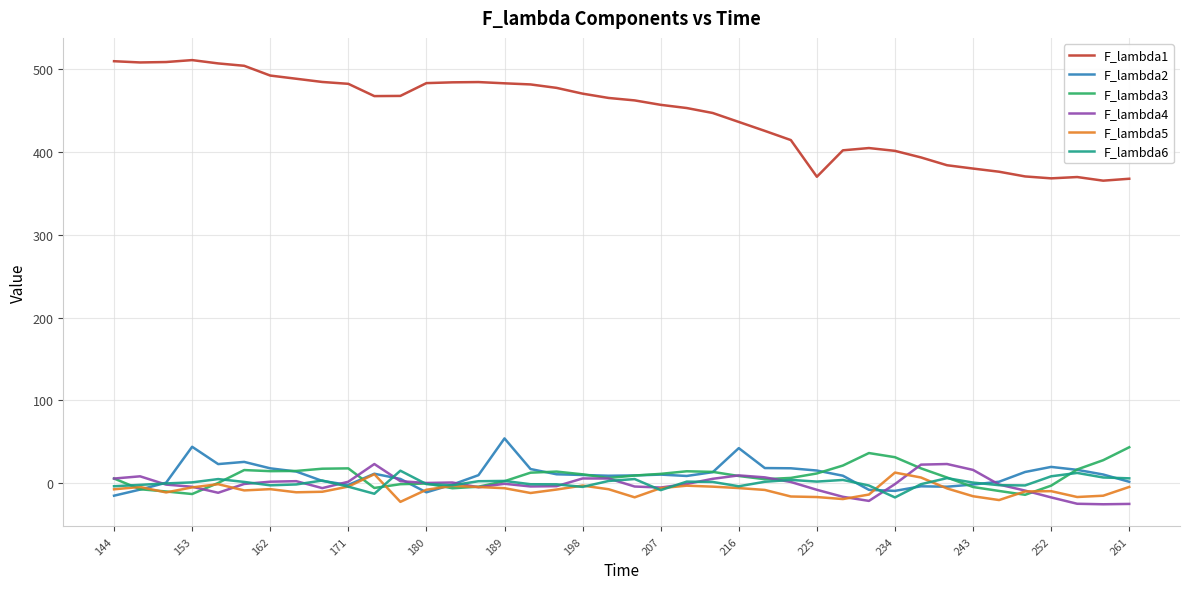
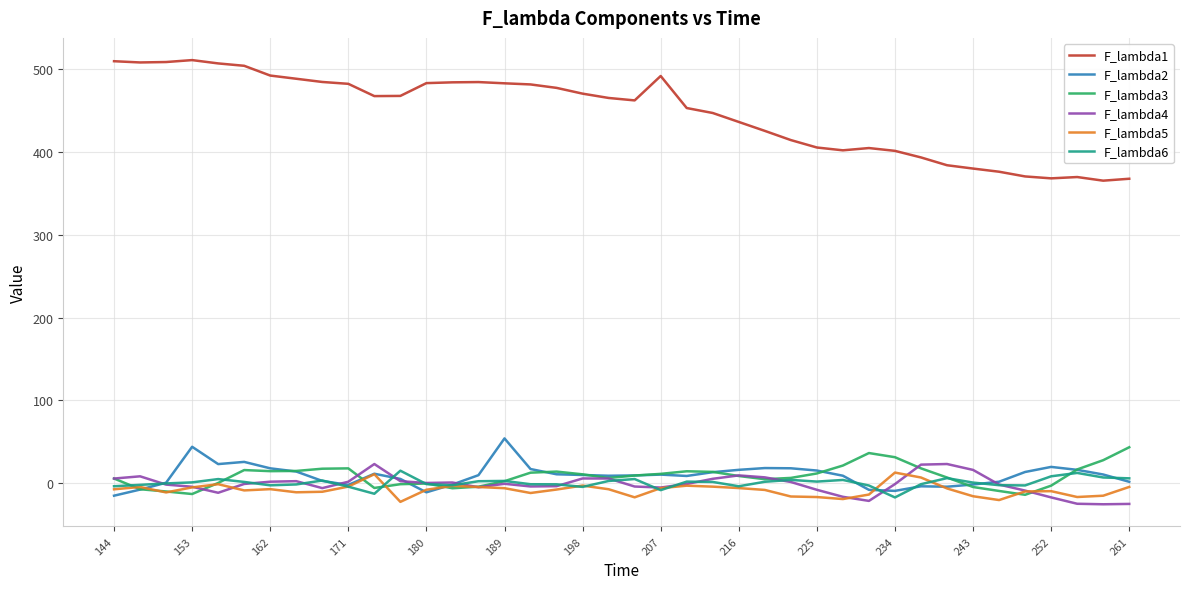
F_lambda1, 207: 460 -> 490
F_lambda2, 216: 40 -> 20
F_lambda1, 225: 370 -> 410
